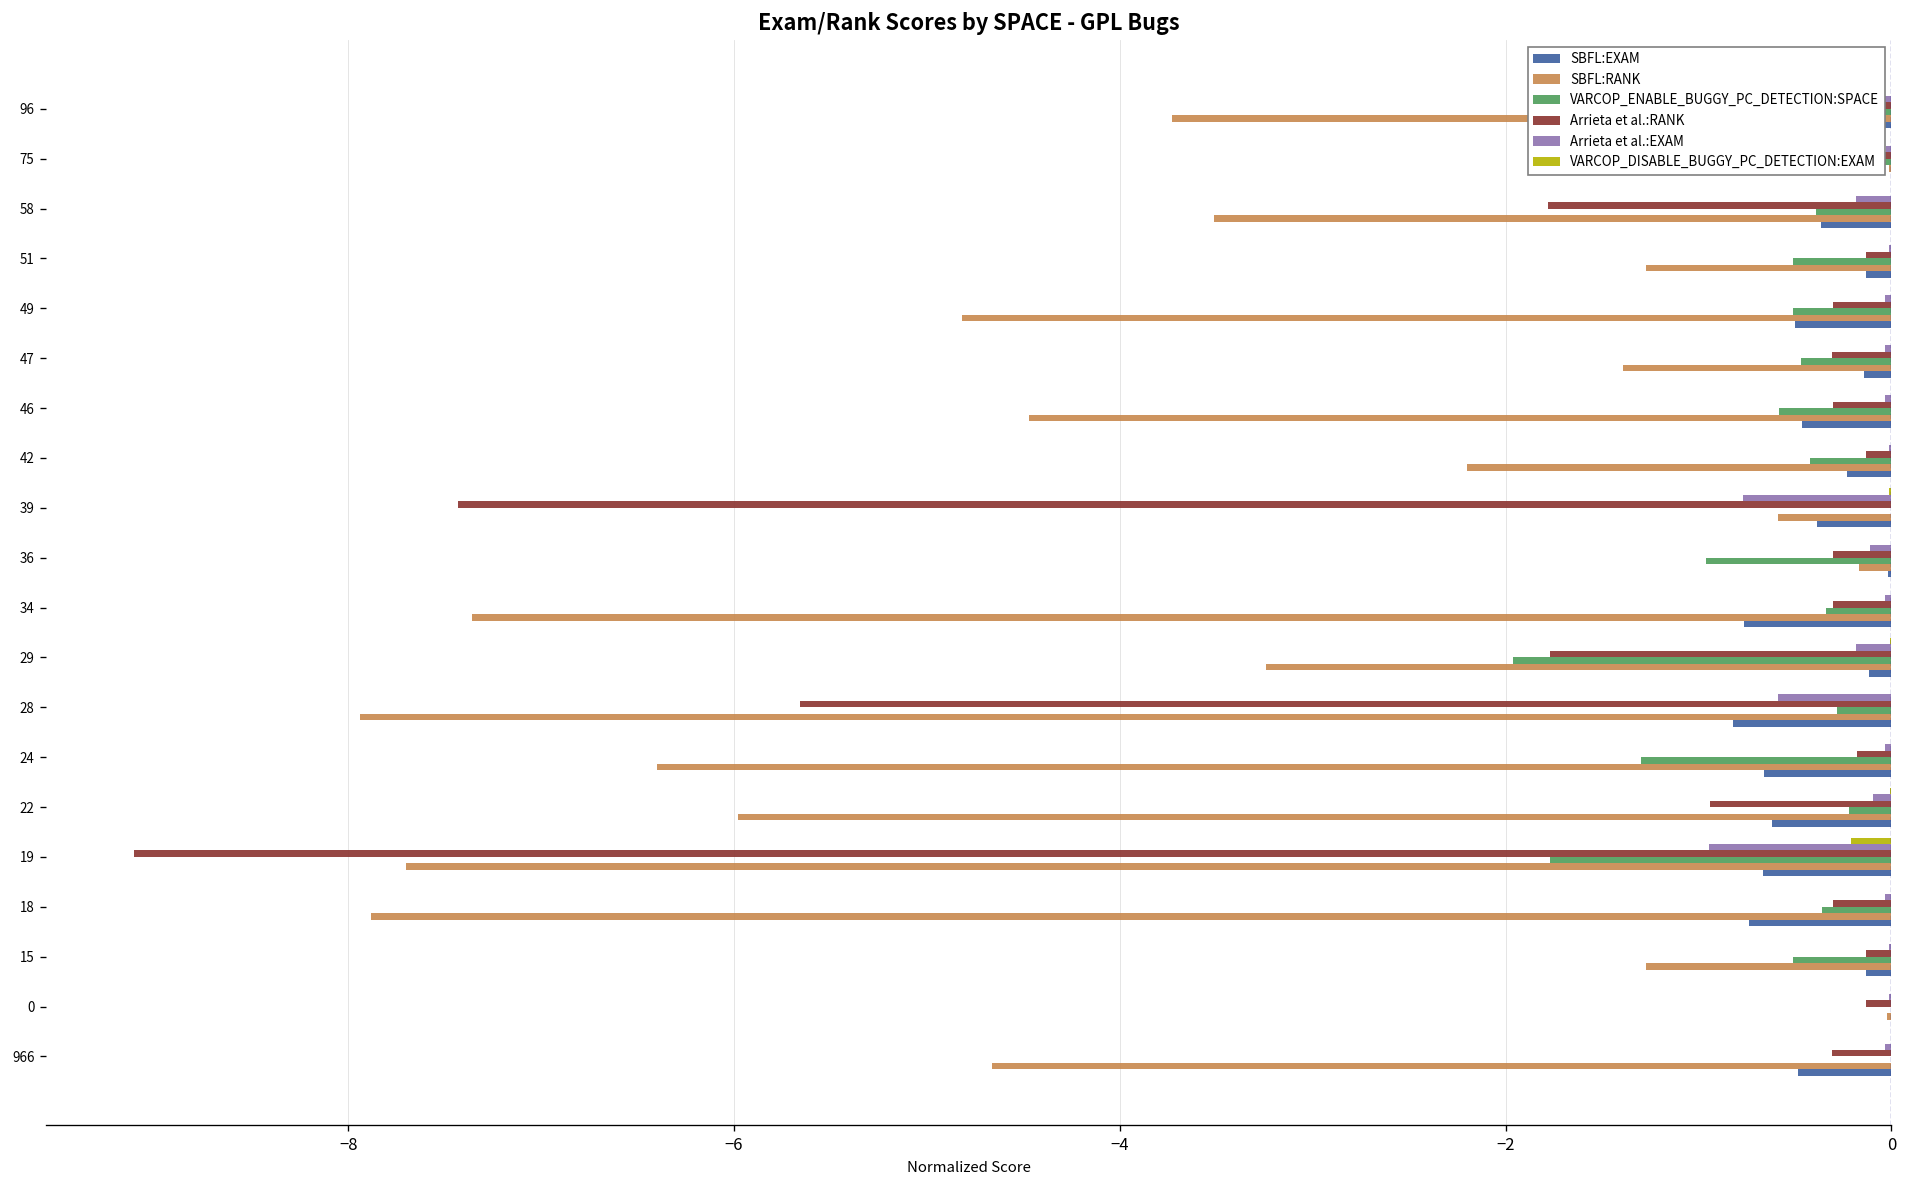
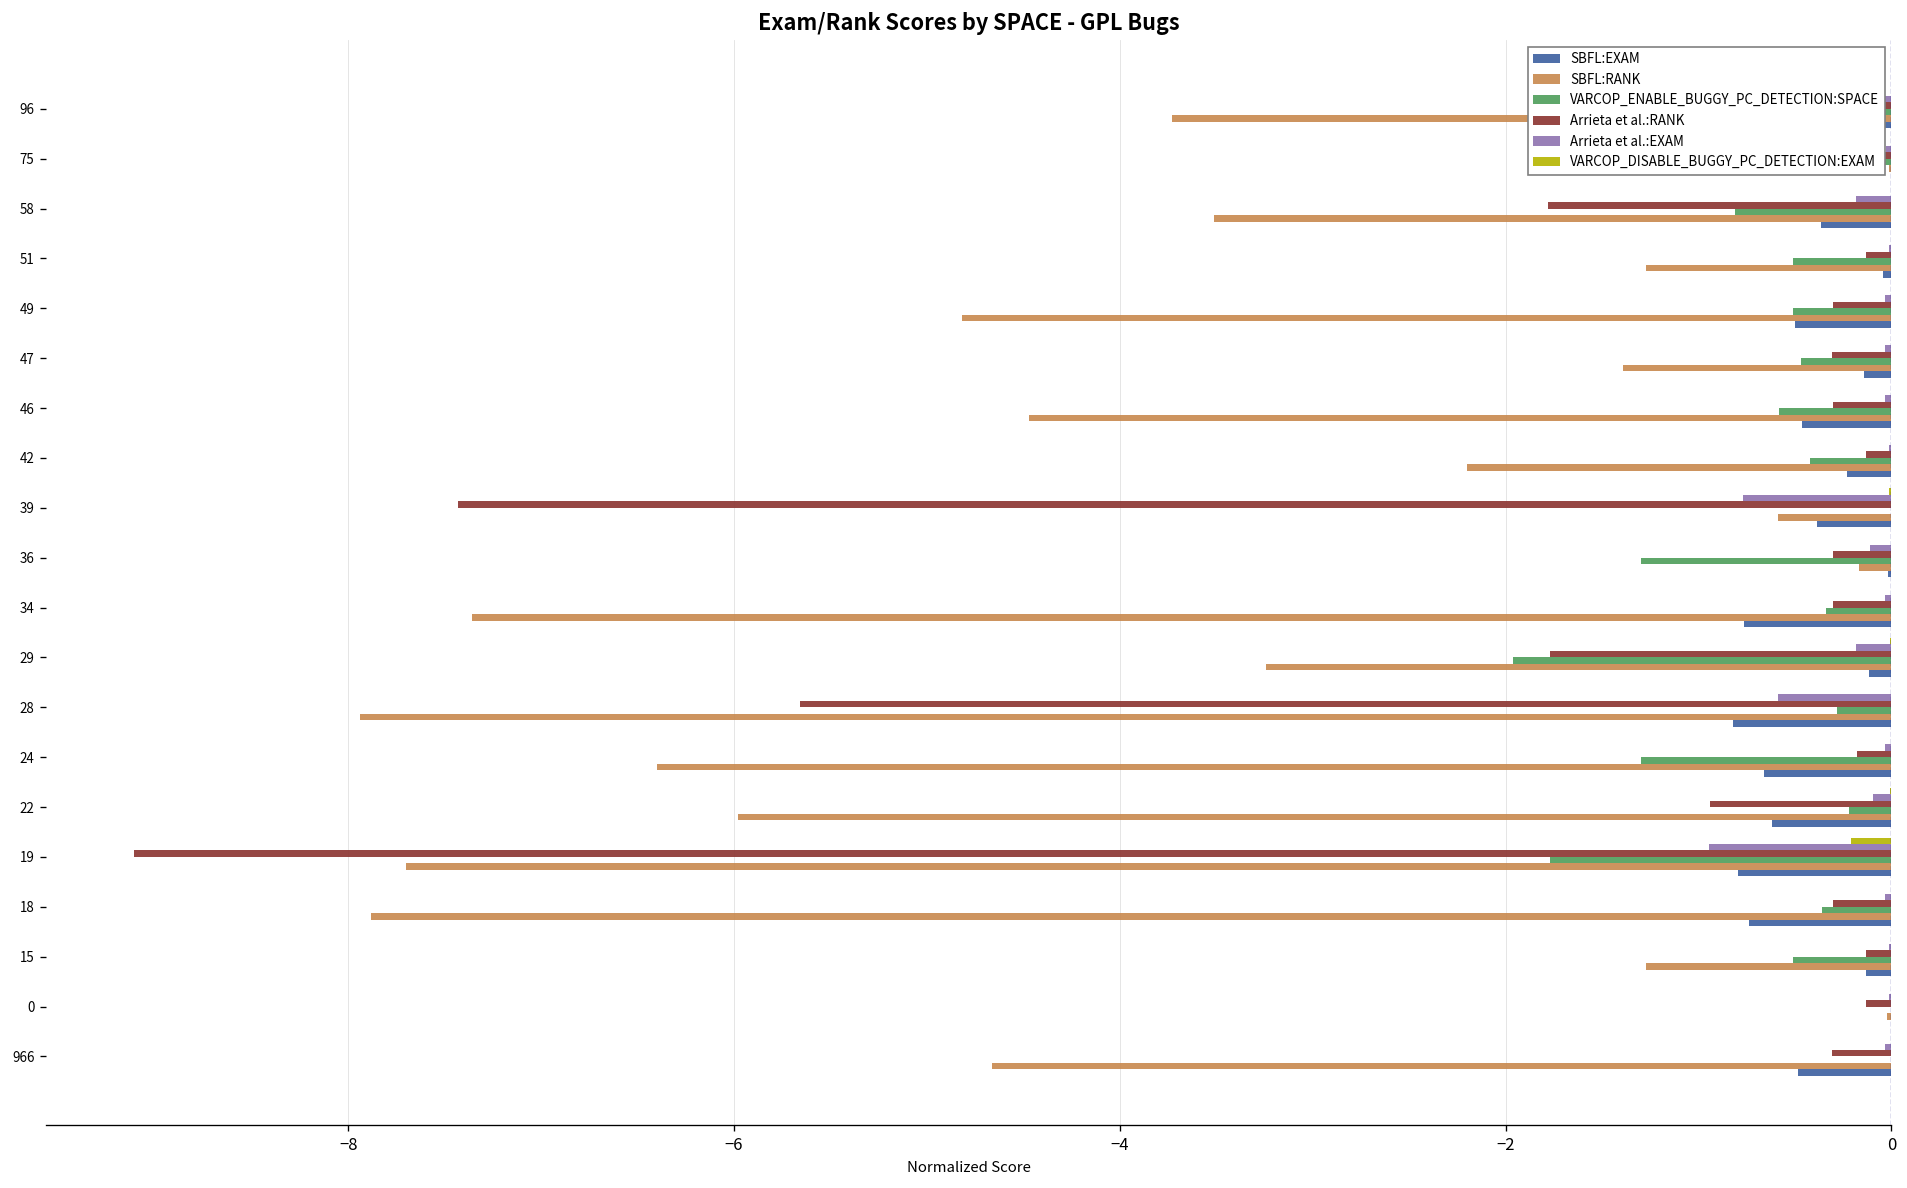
VARCOP_ENABLE_BUGGY_PC_DETECTION:SPACE, 58: -0.39 -> -0.81
SBFL:EXAM, 51: -0.13 -> -0.05
VARCOP_ENABLE_BUGGY_PC_DETECTION:SPACE, 36: -0.96 -> -1.30
SBFL:EXAM, 19: -0.66 -> -0.80
